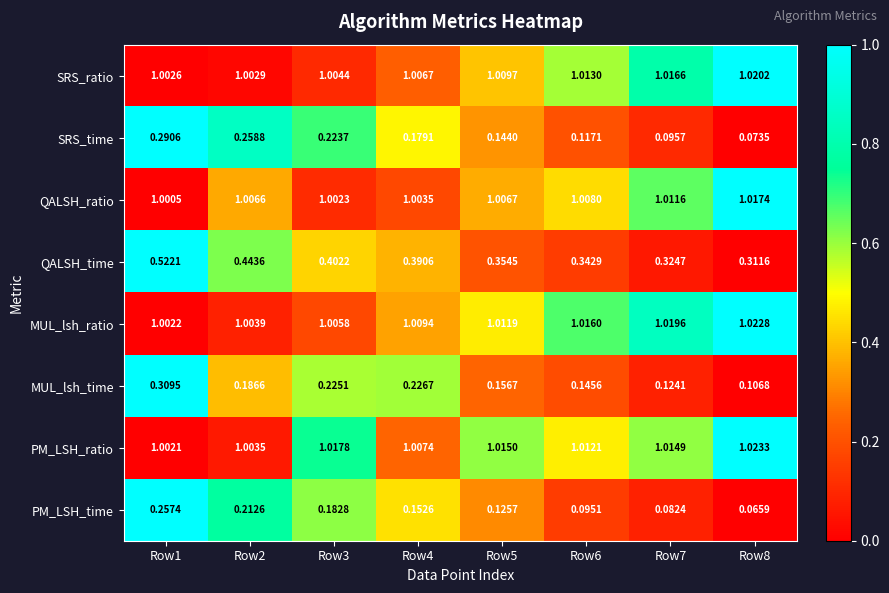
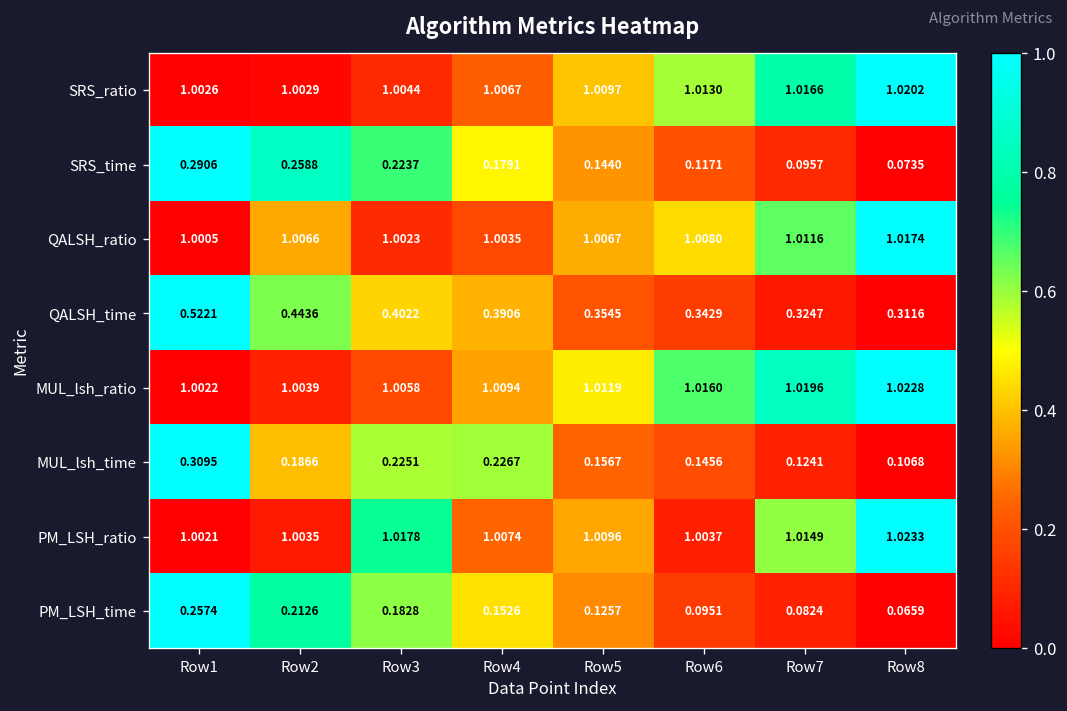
PM_LSH_ratio, Row5: 1.0150 -> 1.0096
PM_LSH_ratio, Row6: 1.0121 -> 1.0037
